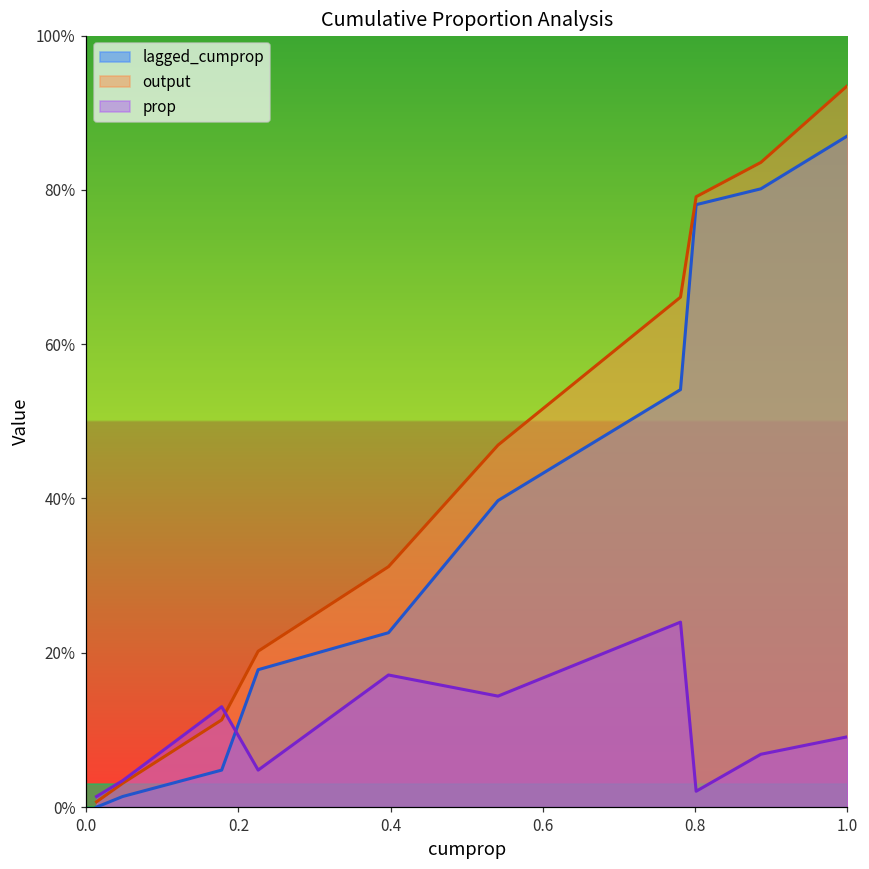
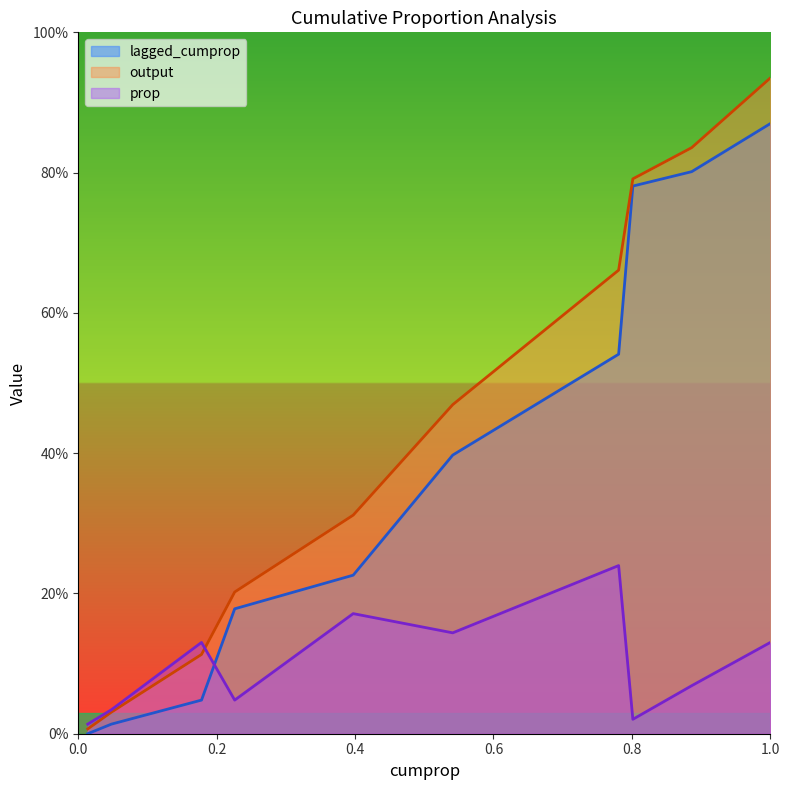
prop, 1.0: 9% -> 13%
